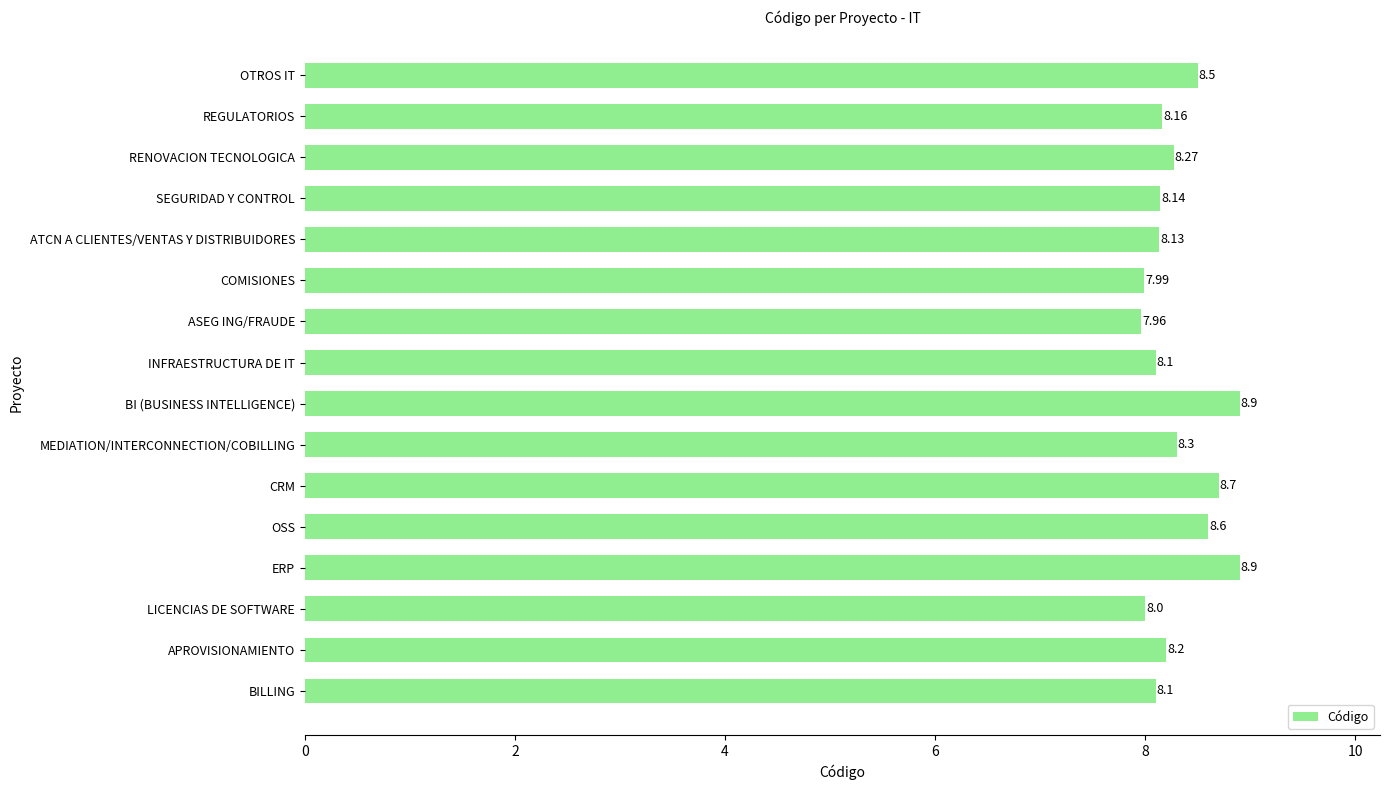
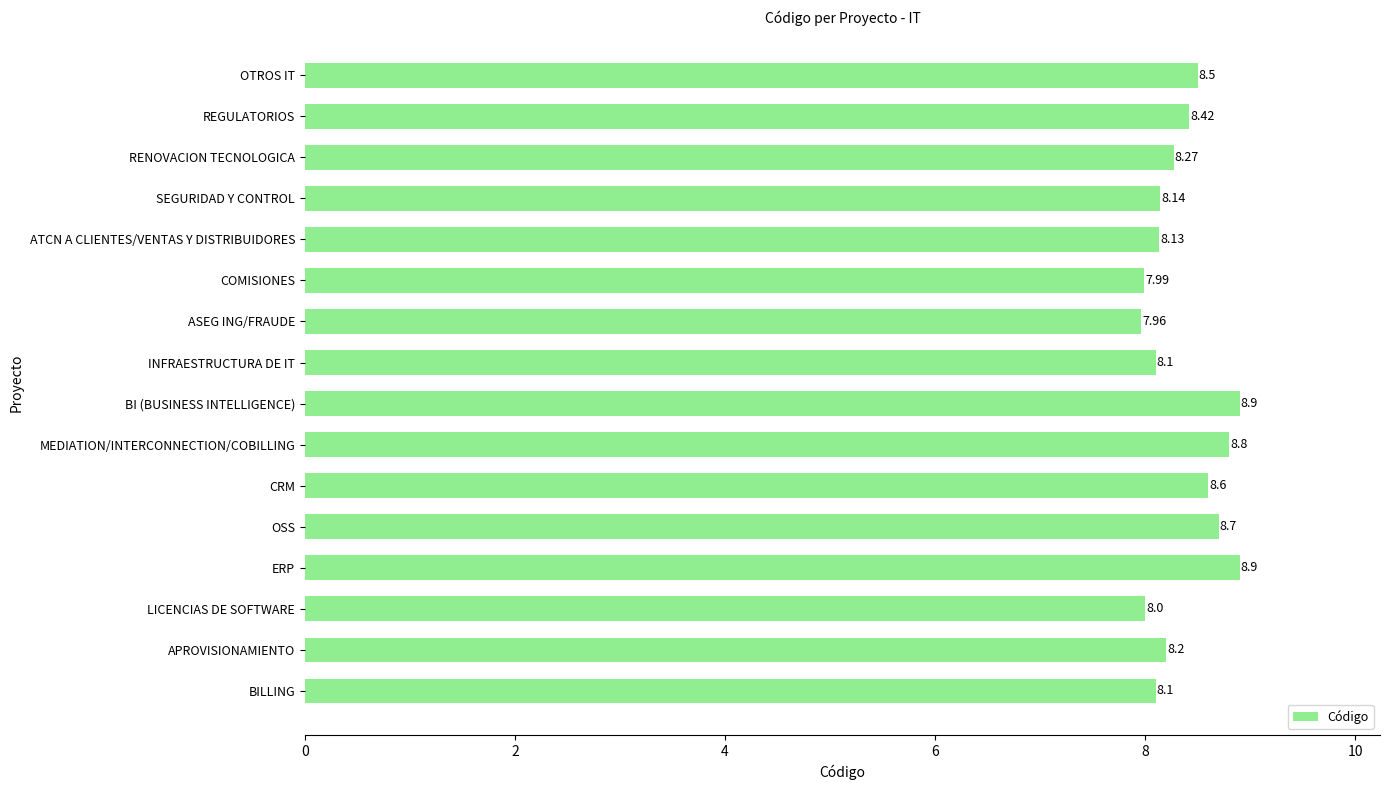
REGULATORIOS: 8.16 -> 8.42
MEDIATION/INTERCONNECTION/COBILLING: 8.3 -> 8.8
CRM: 8.7 -> 8.6
OSS: 8.6 -> 8.7
